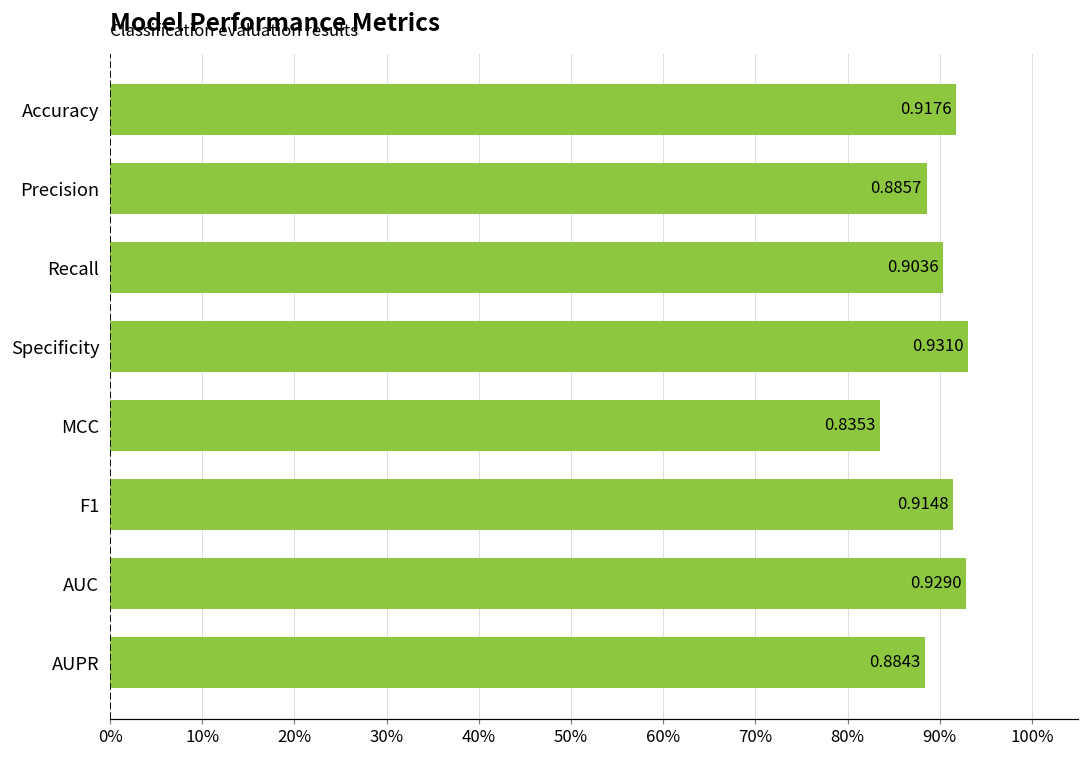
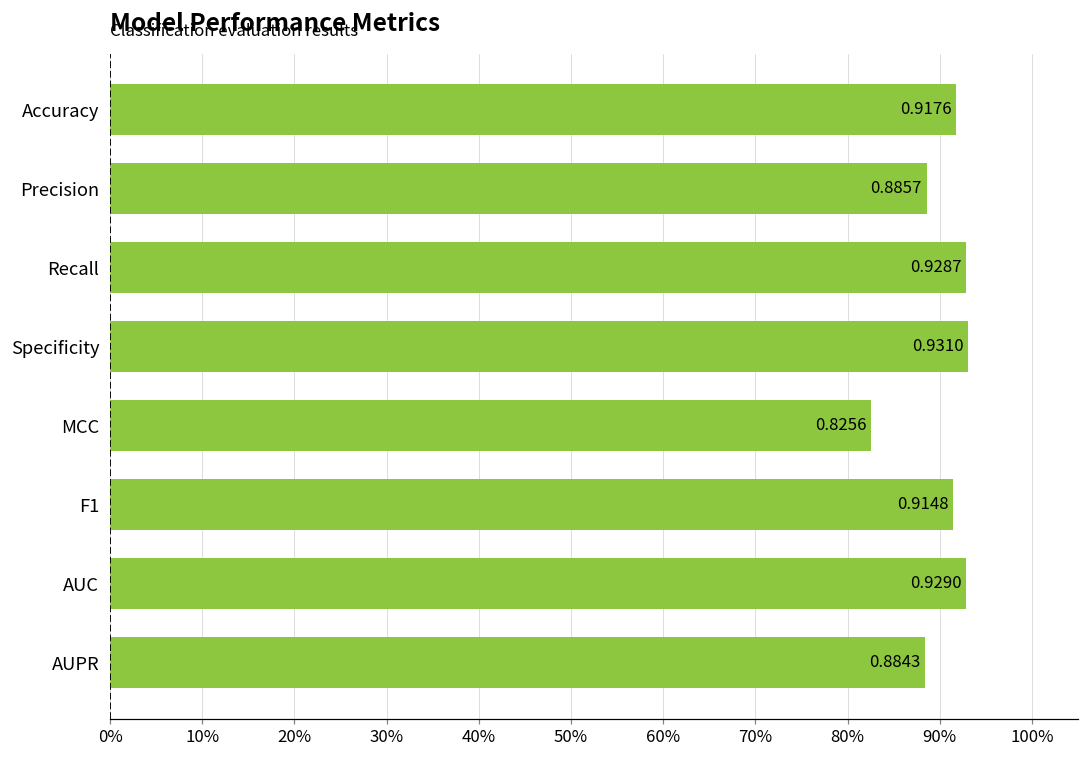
Recall: 0.9036 -> 0.9287
MCC: 0.8353 -> 0.8256
